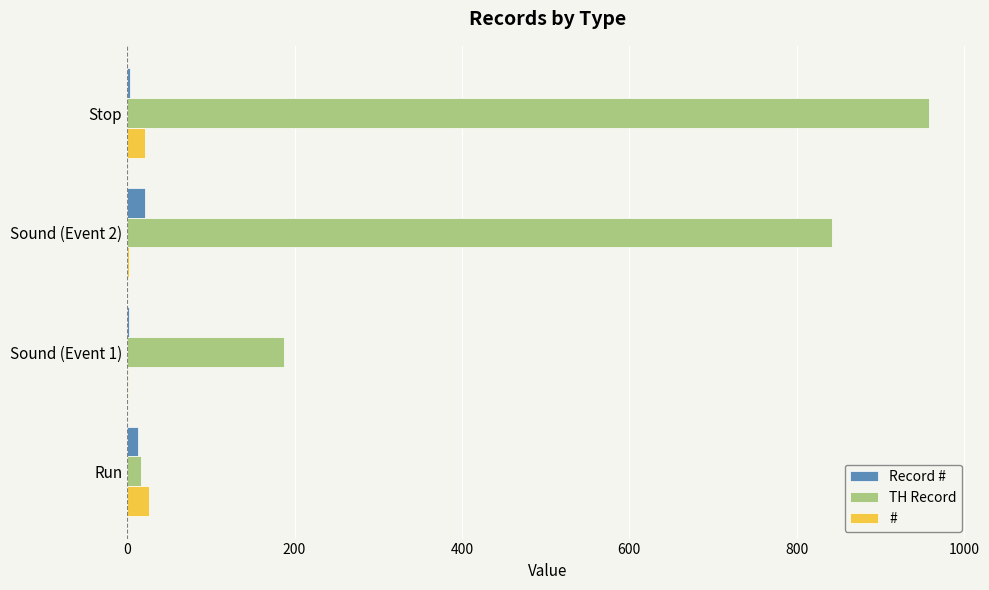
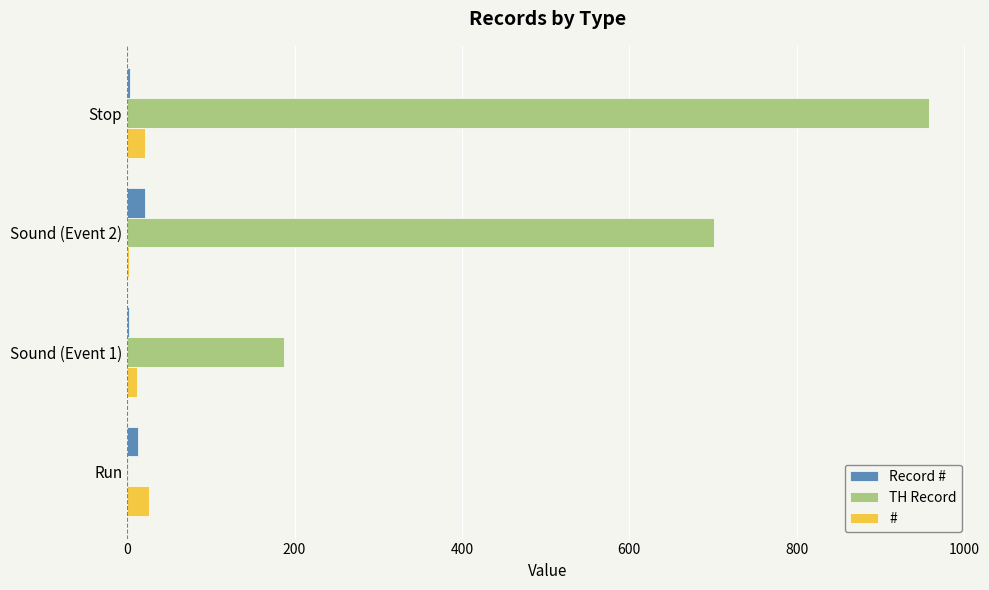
TH Record, Sound (Event 2): 840 -> 700
#, Sound (Event 1): 0 -> 10
TH Record, Run: 20 -> 0
